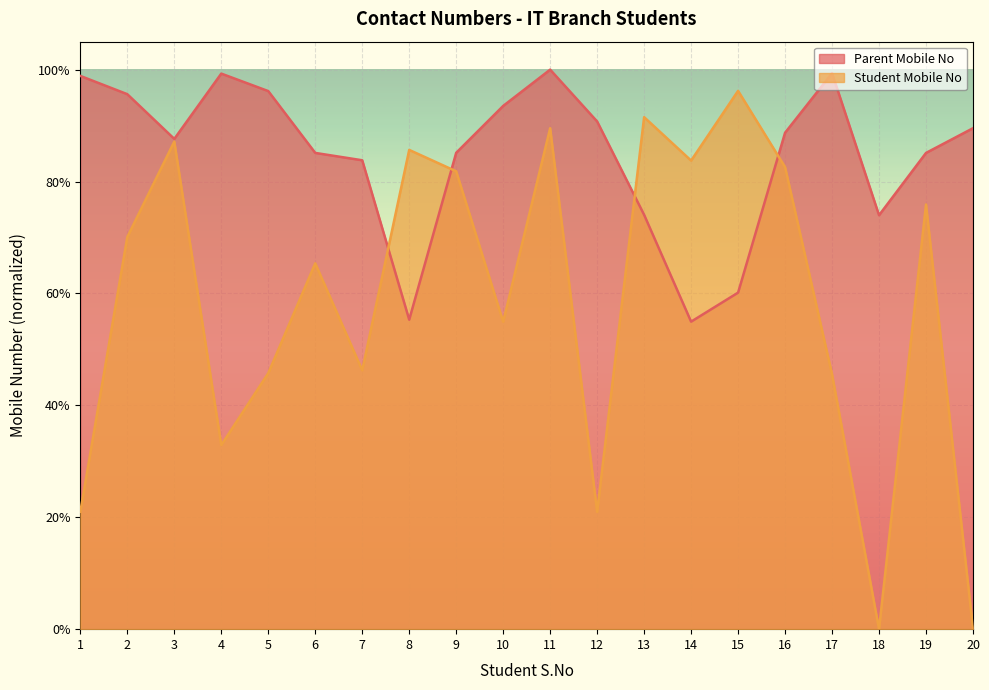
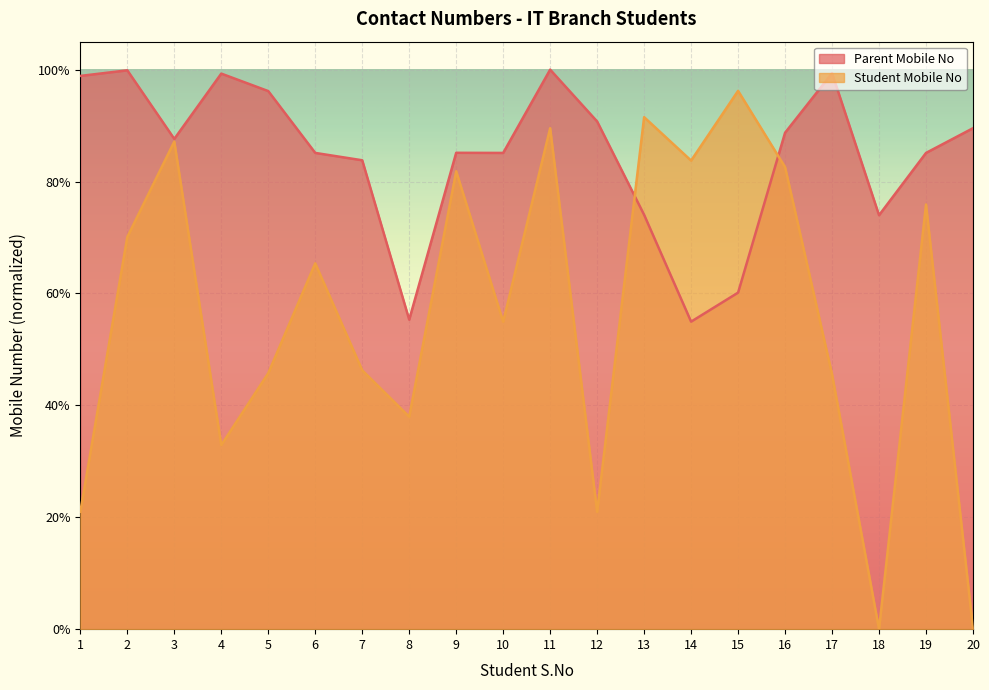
Parent Mobile No, 2: 96% -> 100%
Student Mobile No, 8: 86% -> 38%
Parent Mobile No, 10: 94% -> 85%
